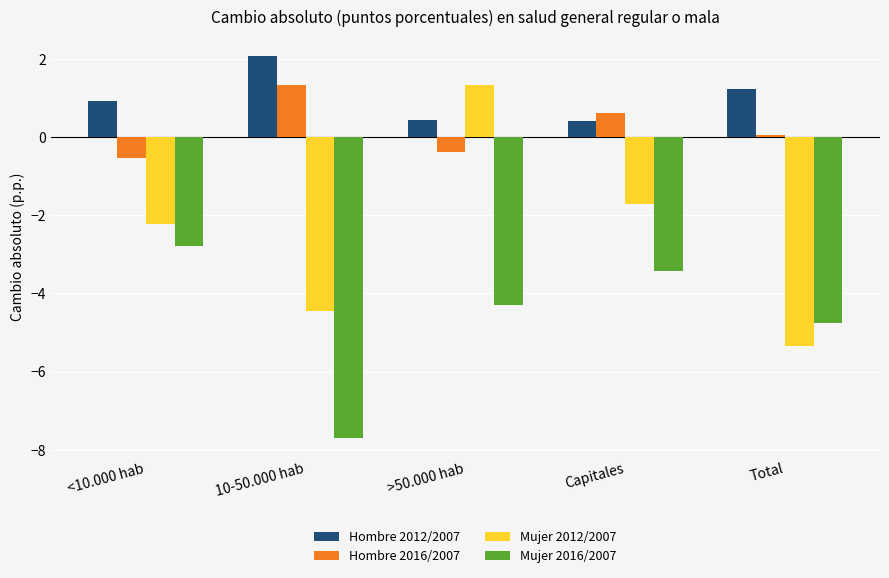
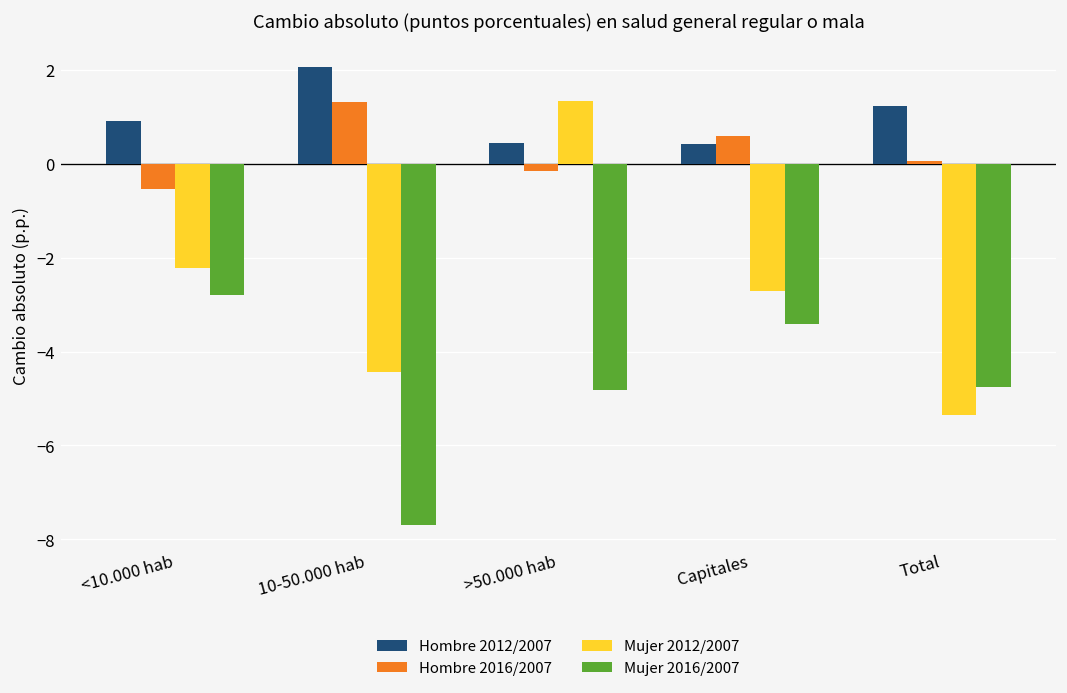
Hombre 2016/2007, >50.000 hab: -0.4 -> -0.1
Mujer 2016/2007, >50.000 hab: -4.3 -> -4.8
Mujer 2012/2007, Capitales: -1.7 -> -2.7
